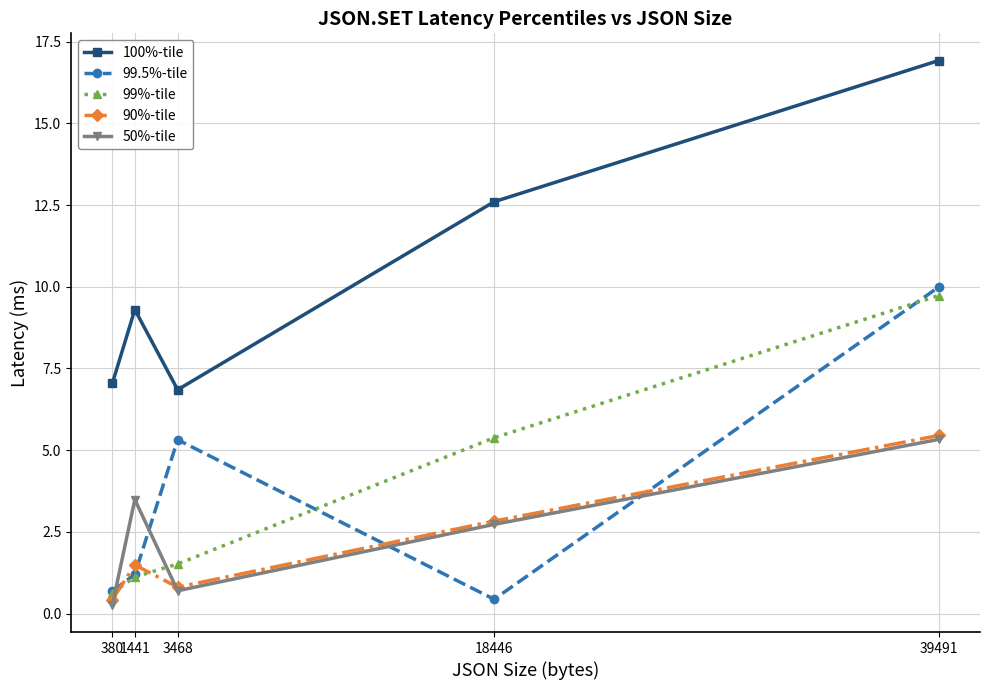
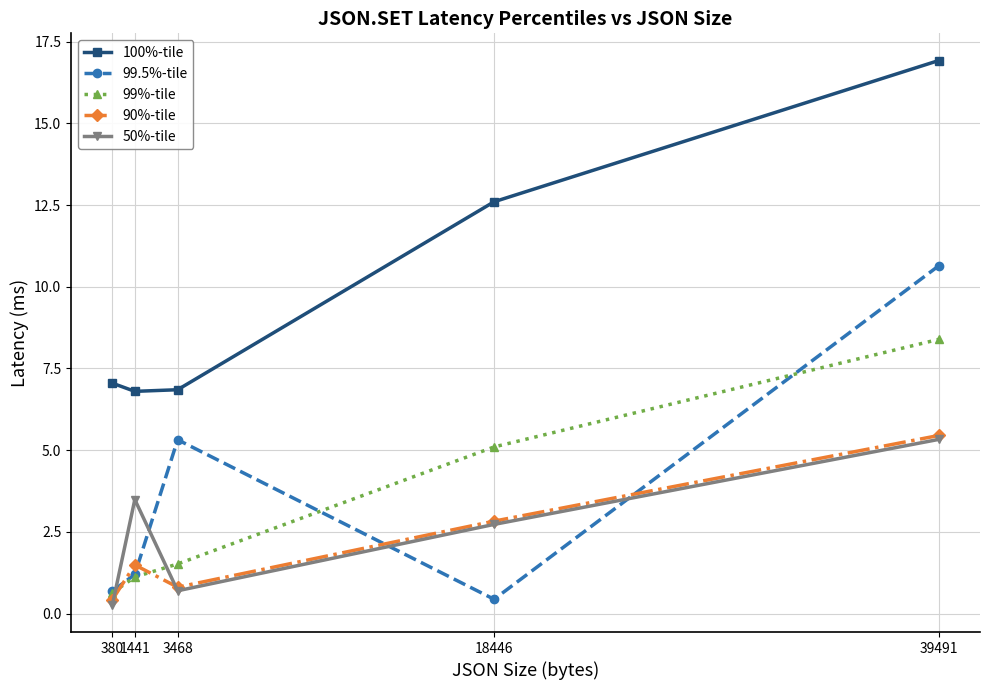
100%-tile, 1441: 9.3 -> 6.8
99%-tile, 18446: 5.4 -> 5.1
99.5%-tile, 39491: 10.0 -> 10.6
99%-tile, 39491: 9.7 -> 8.4
